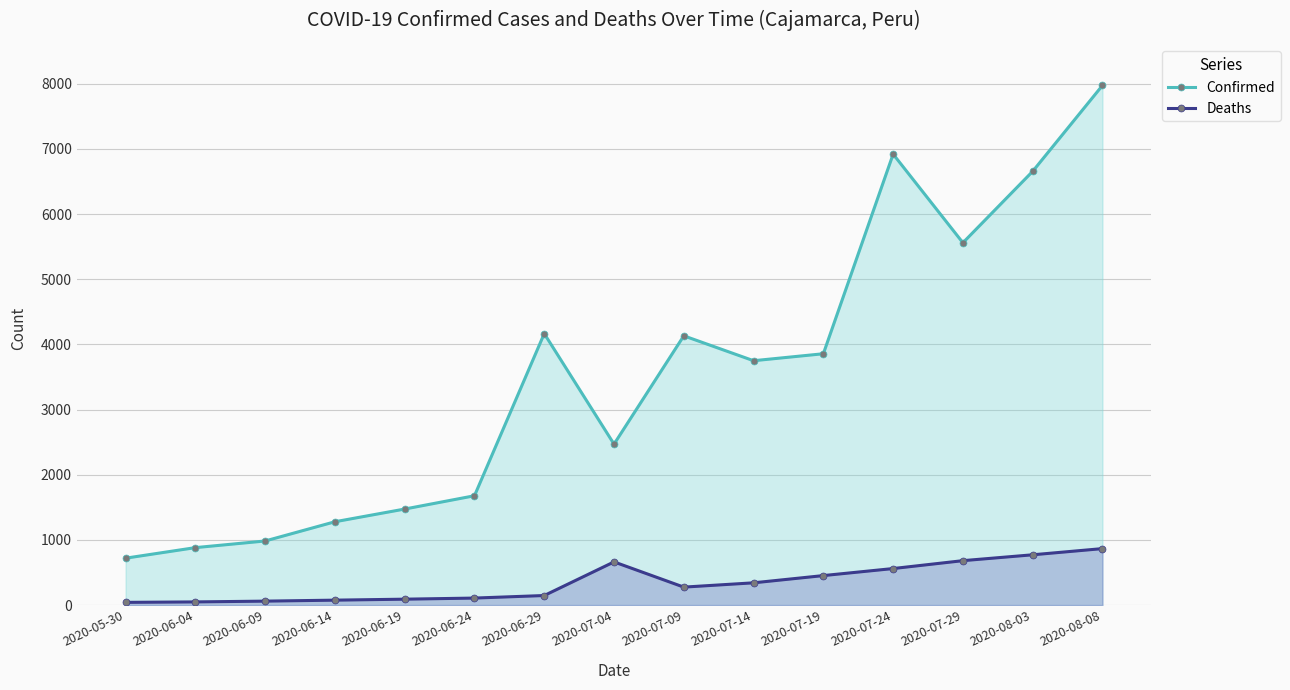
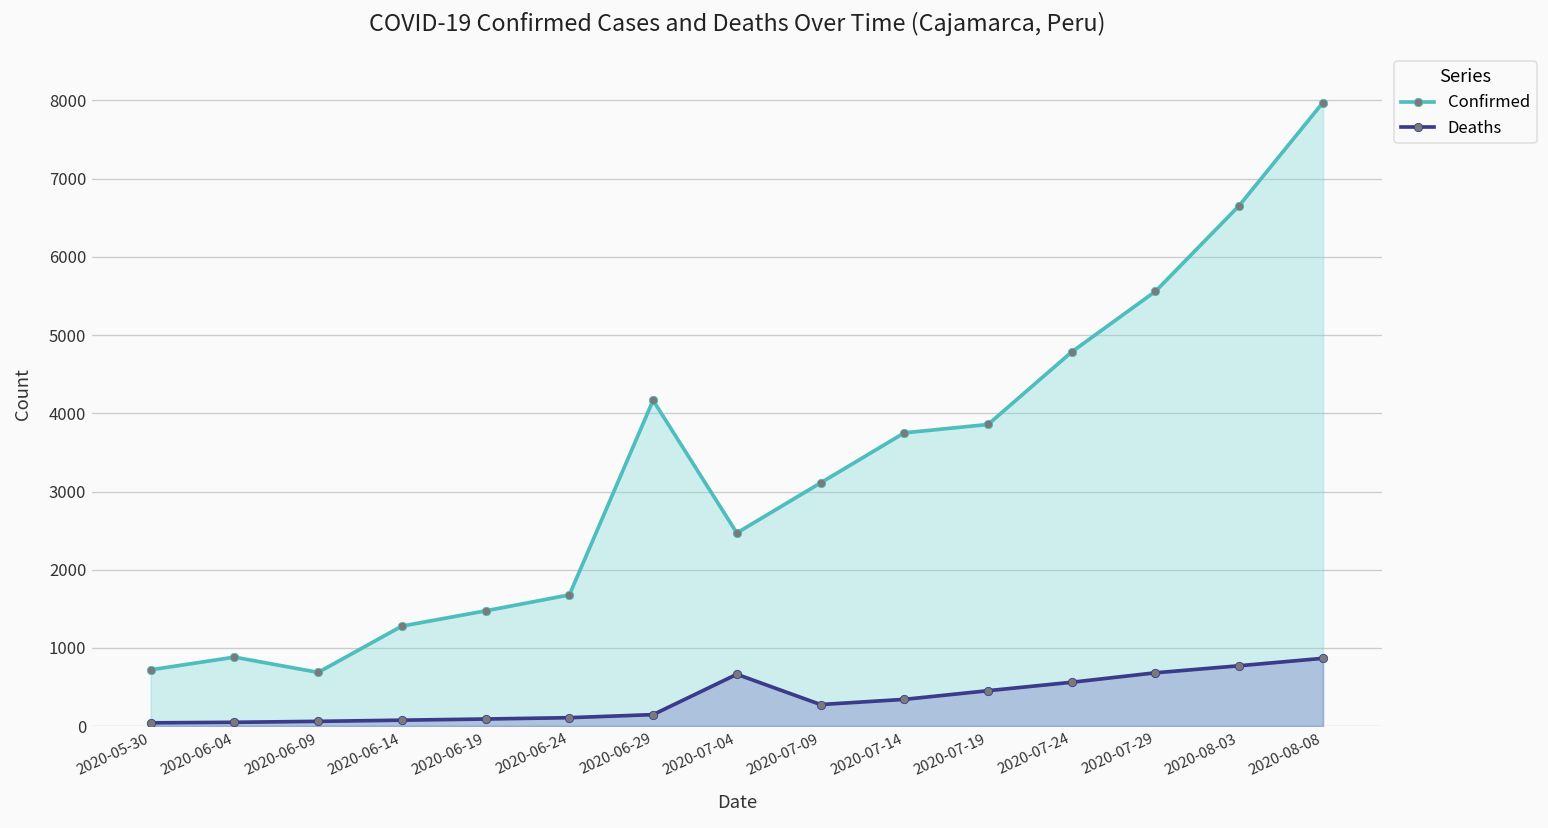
Confirmed, 2020-06-09: 1000 -> 700
Confirmed, 2020-07-09: 4100 -> 3100
Confirmed, 2020-07-24: 6900 -> 4800
